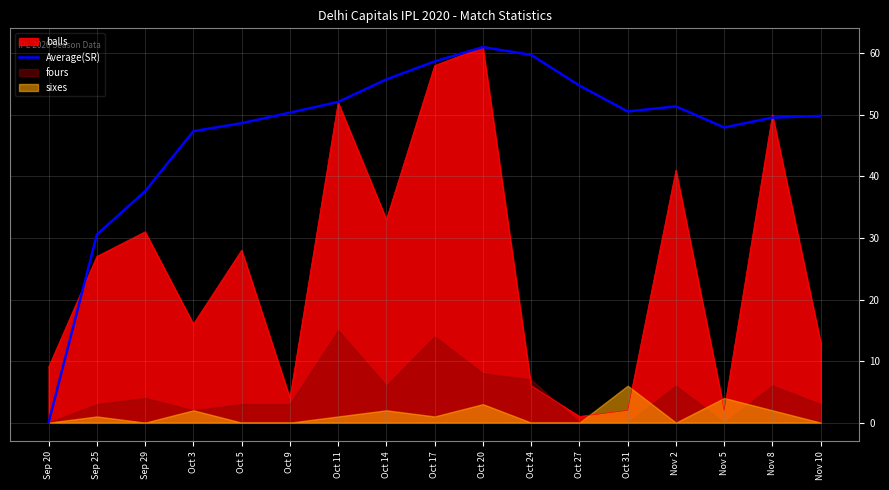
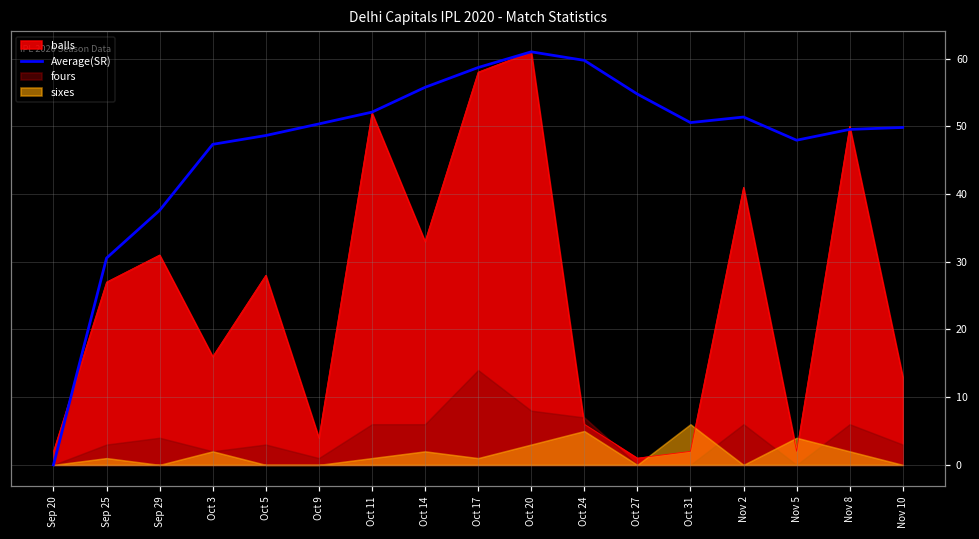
balls, Sep 20: 9 -> 2
fours, Oct 9: 3 -> 1
fours, Oct 11: 15 -> 6
sixes, Oct 24: 0 -> 5
